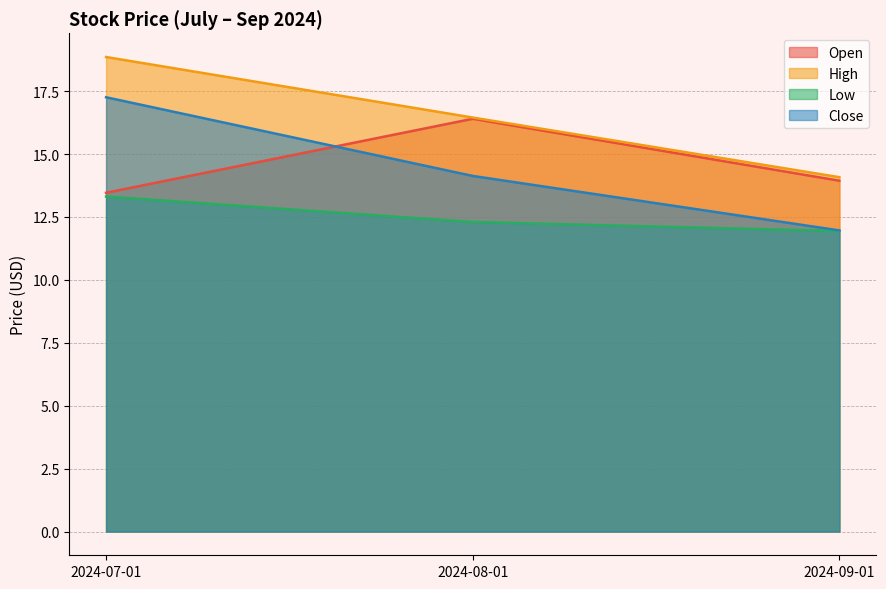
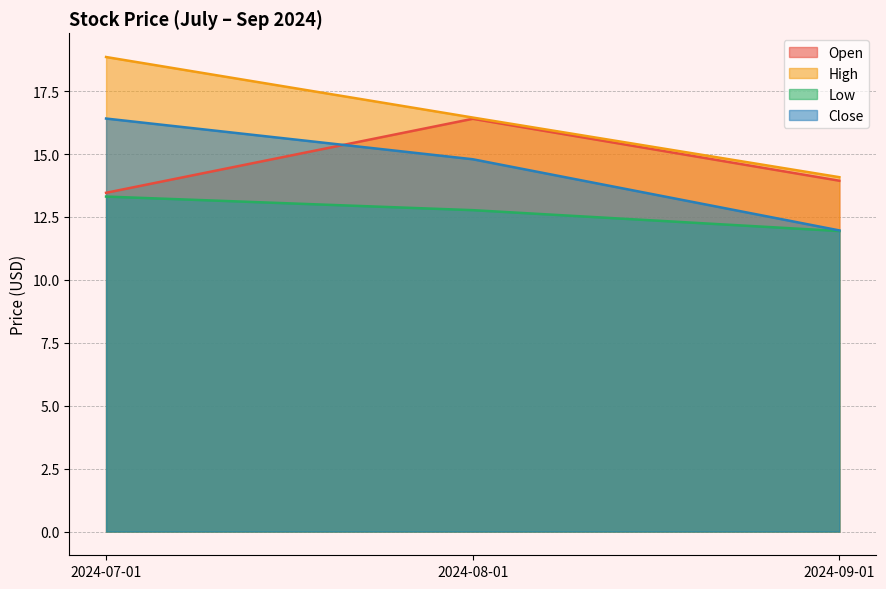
Close, 2024-07-01: 17.3 -> 16.4
Low, 2024-08-01: 12.3 -> 12.8
Close, 2024-08-01: 14.1 -> 14.8
